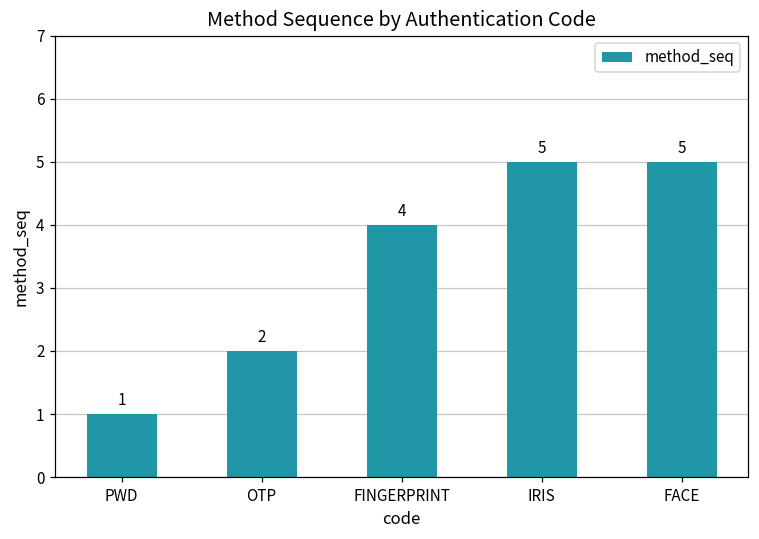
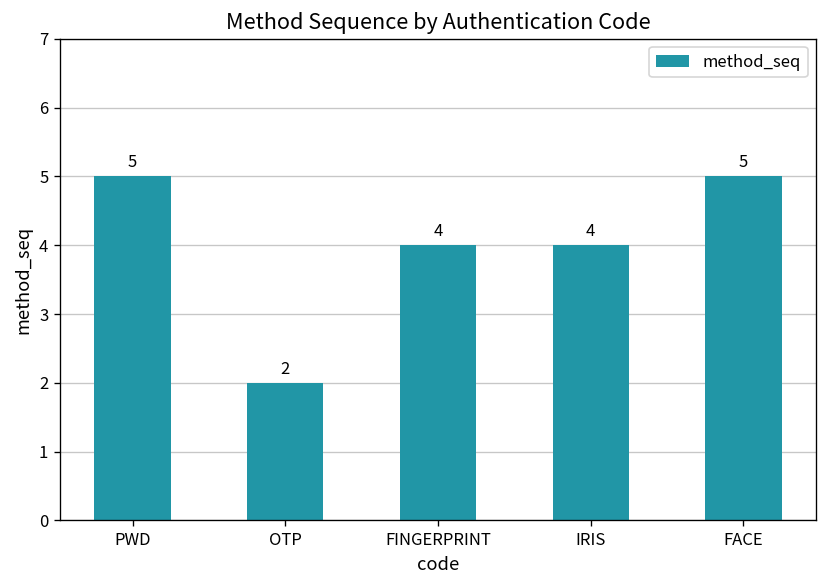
PWD: 1 -> 5
IRIS: 5 -> 4
